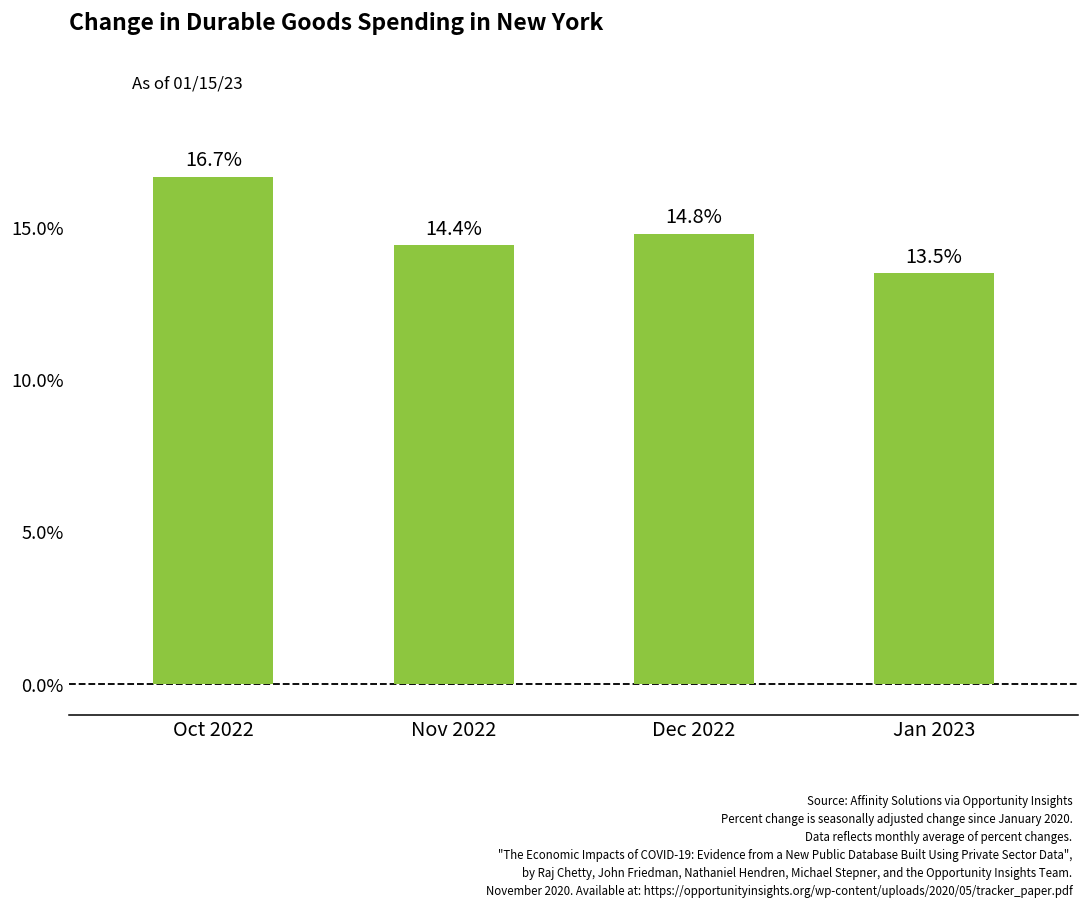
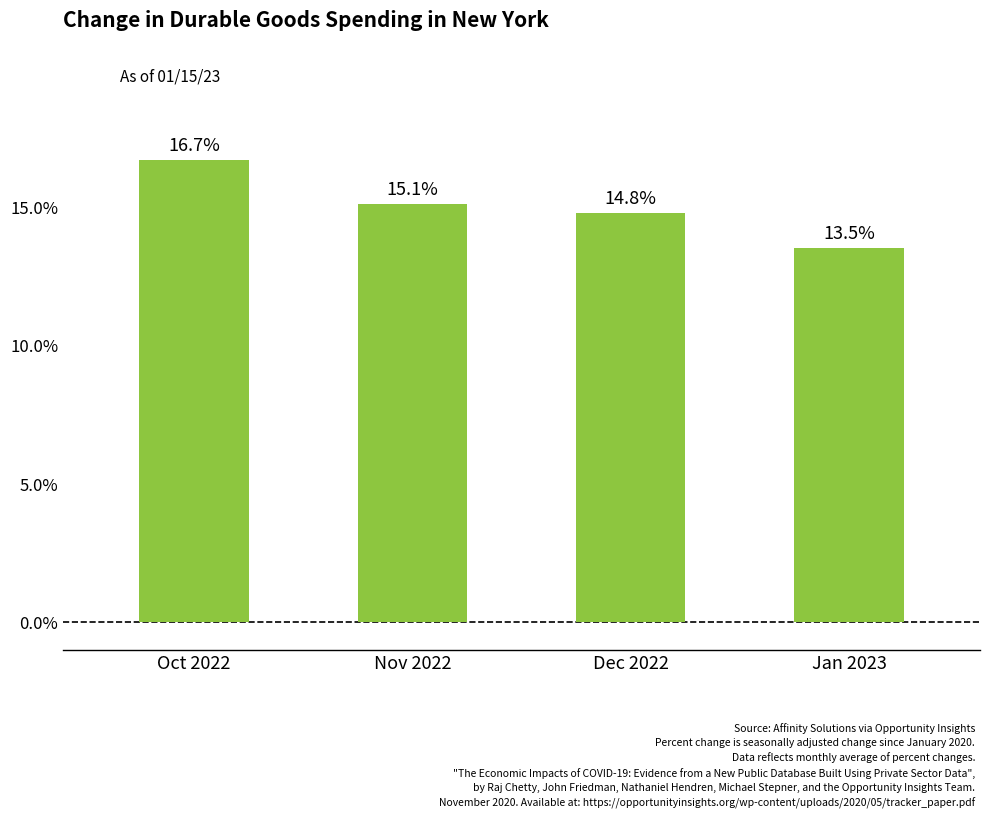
Nov 2022: 14.4% -> 15.1%
